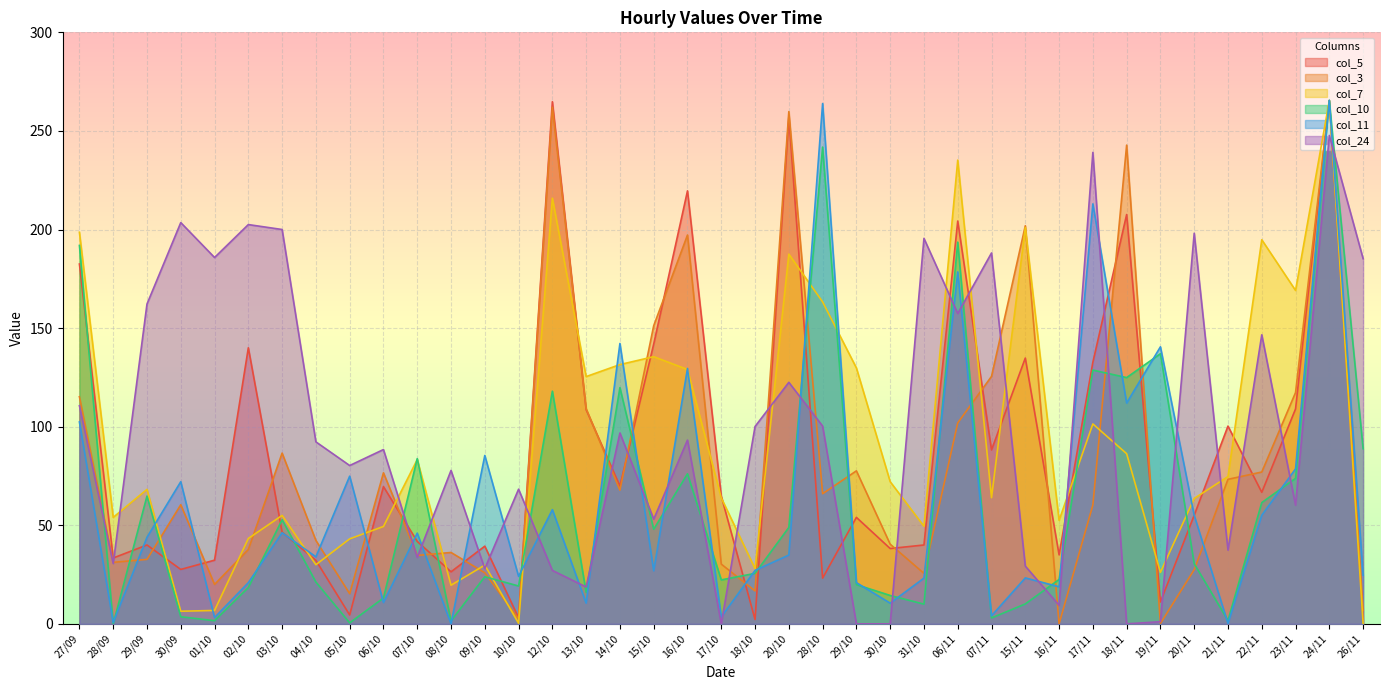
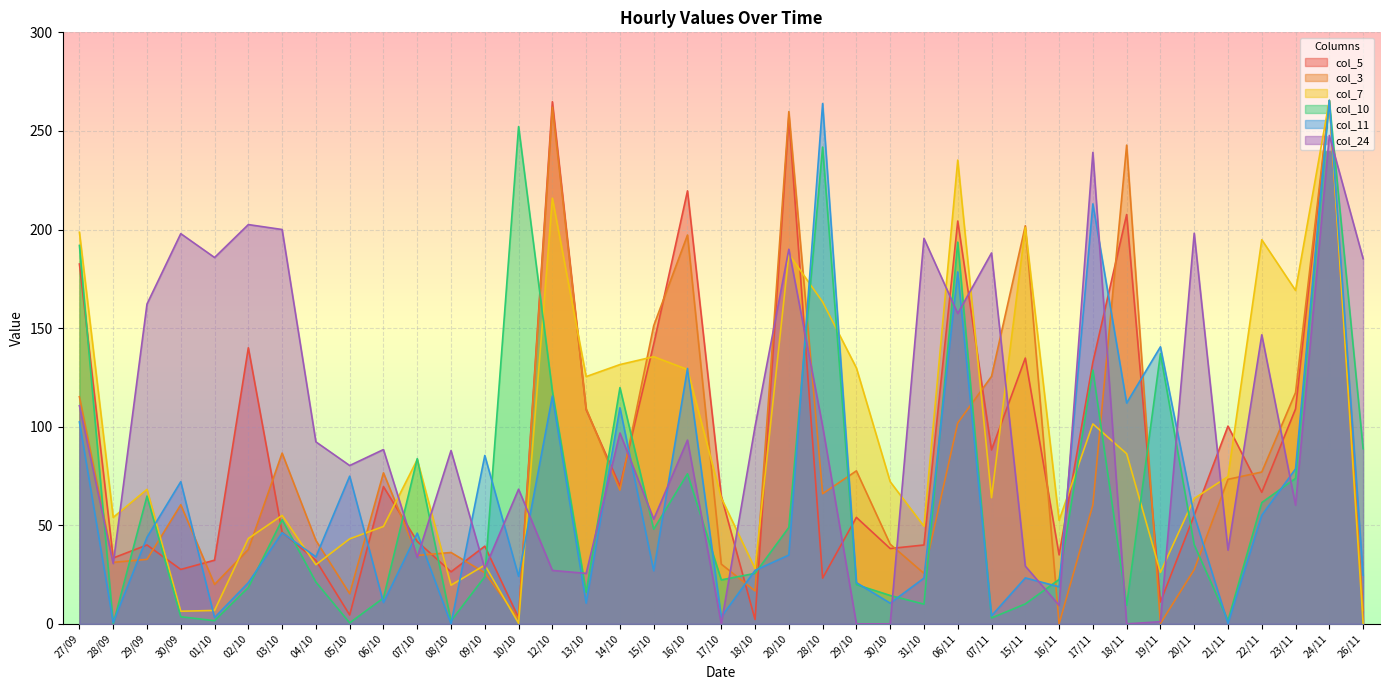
col_24, 30/09: 204 -> 198
col_24, 08/10: 78 -> 88
col_10, 10/10: 19 -> 252
col_11, 12/10: 58 -> 116
col_24, 13/10: 19 -> 26
col_11, 14/10: 142 -> 110
col_24, 20/10: 123 -> 190
col_10, 18/11: 125 -> 10
col_10, 20/11: 31 -> 40
